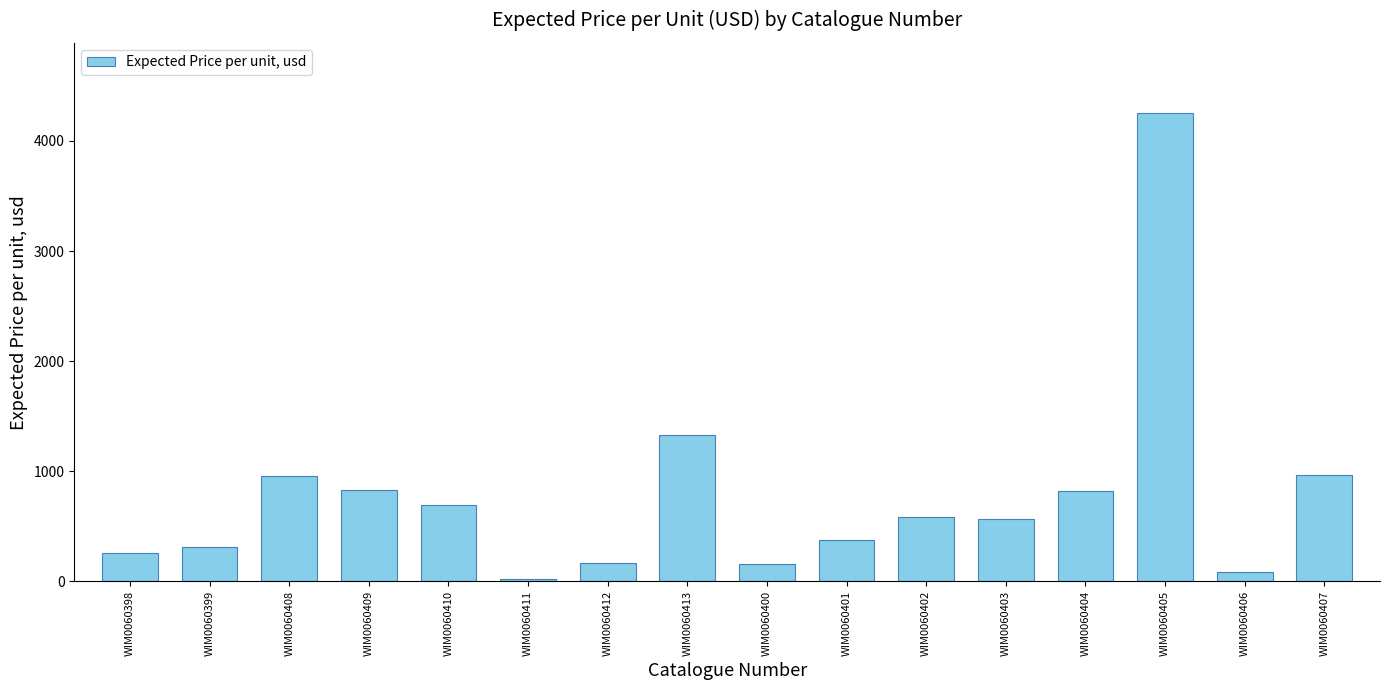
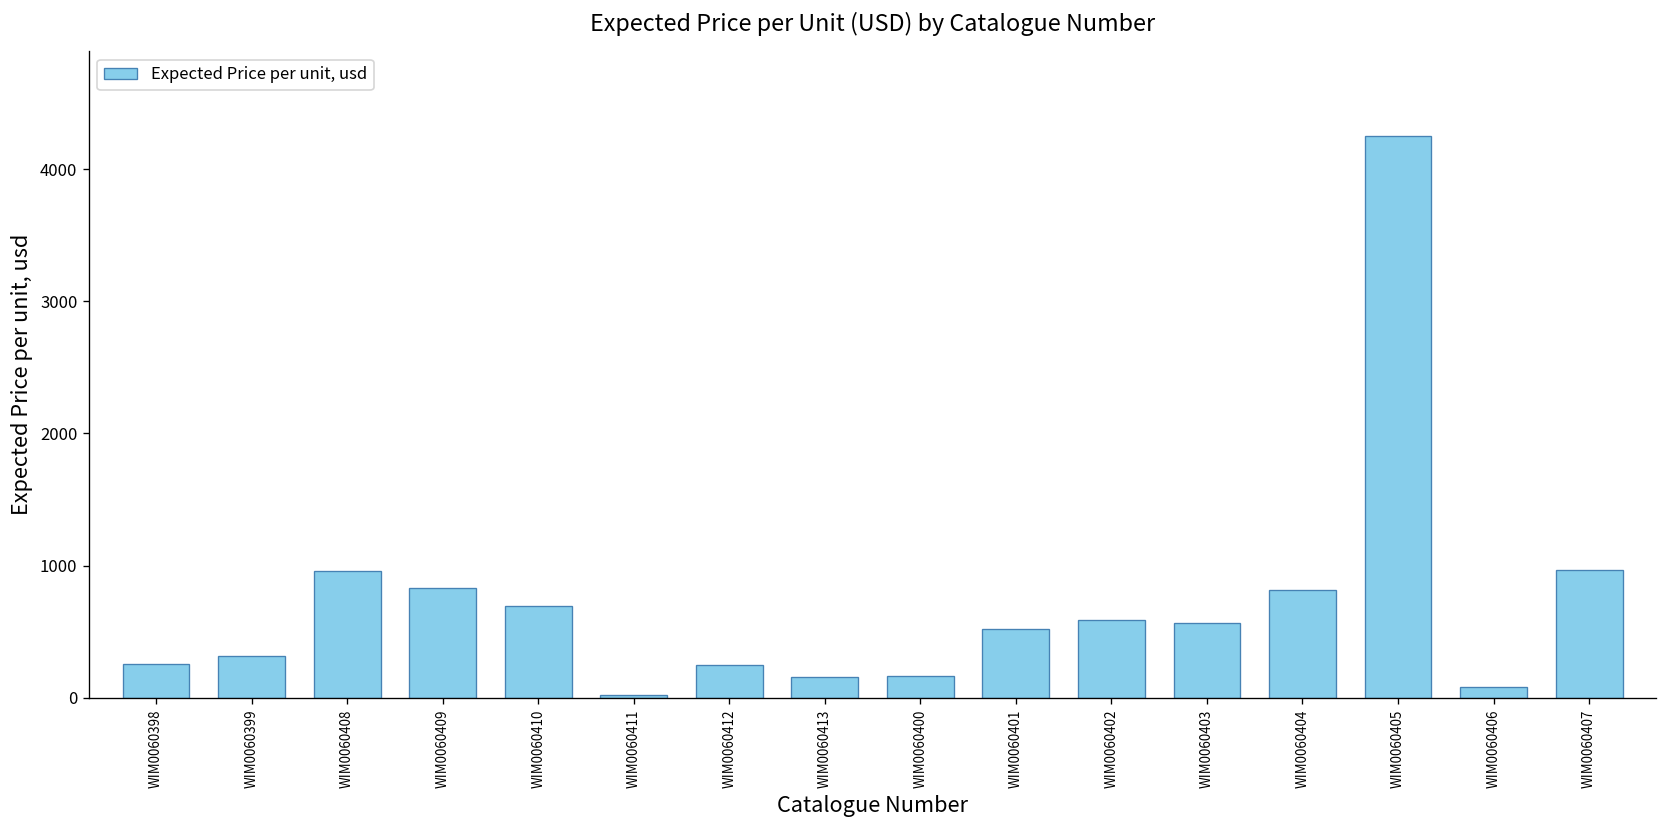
WIM0060412: 170 -> 250
WIM0060413: 1330 -> 160
WIM0060401: 370 -> 520
